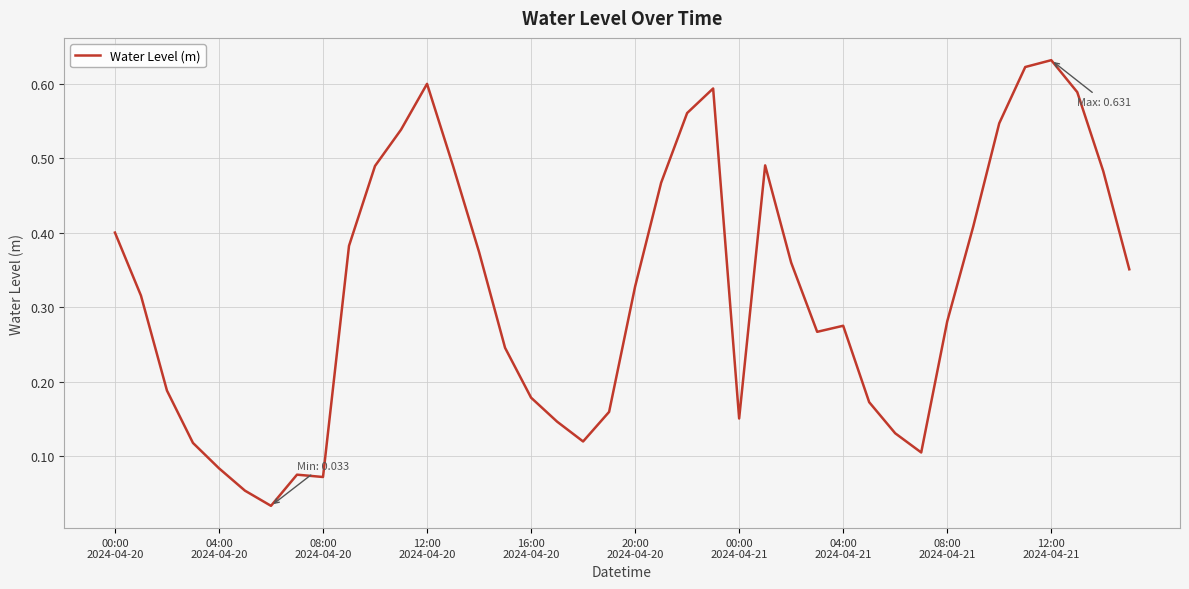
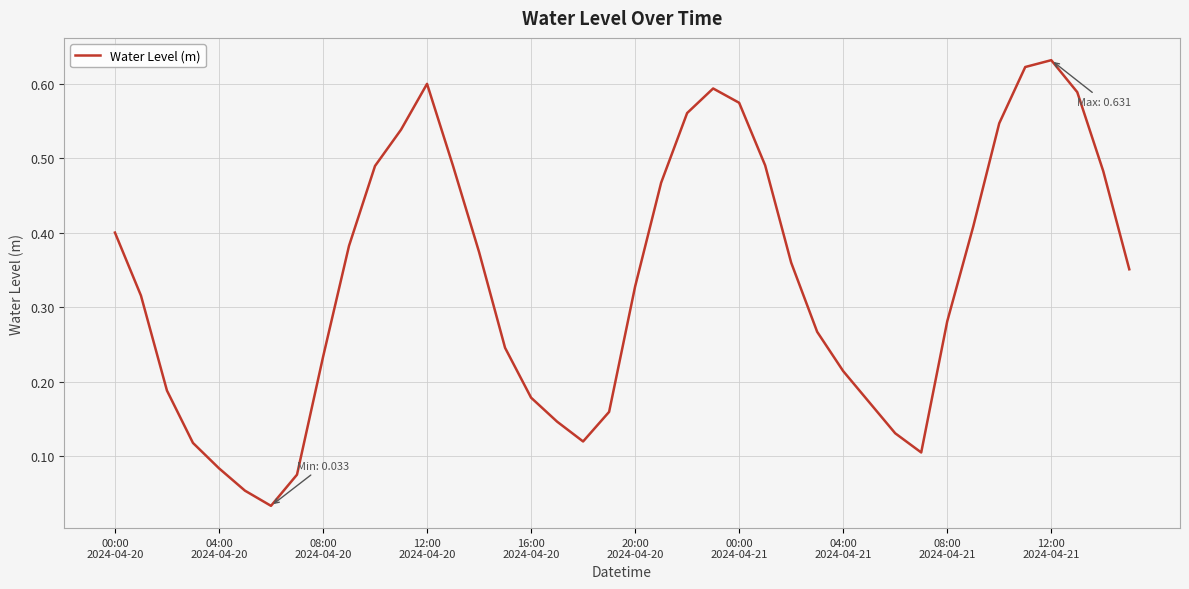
08:00 2024-04-20: 0.07 -> 0.23
00:00 2024-04-21: 0.15 -> 0.57
04:00 2024-04-21: 0.28 -> 0.21
